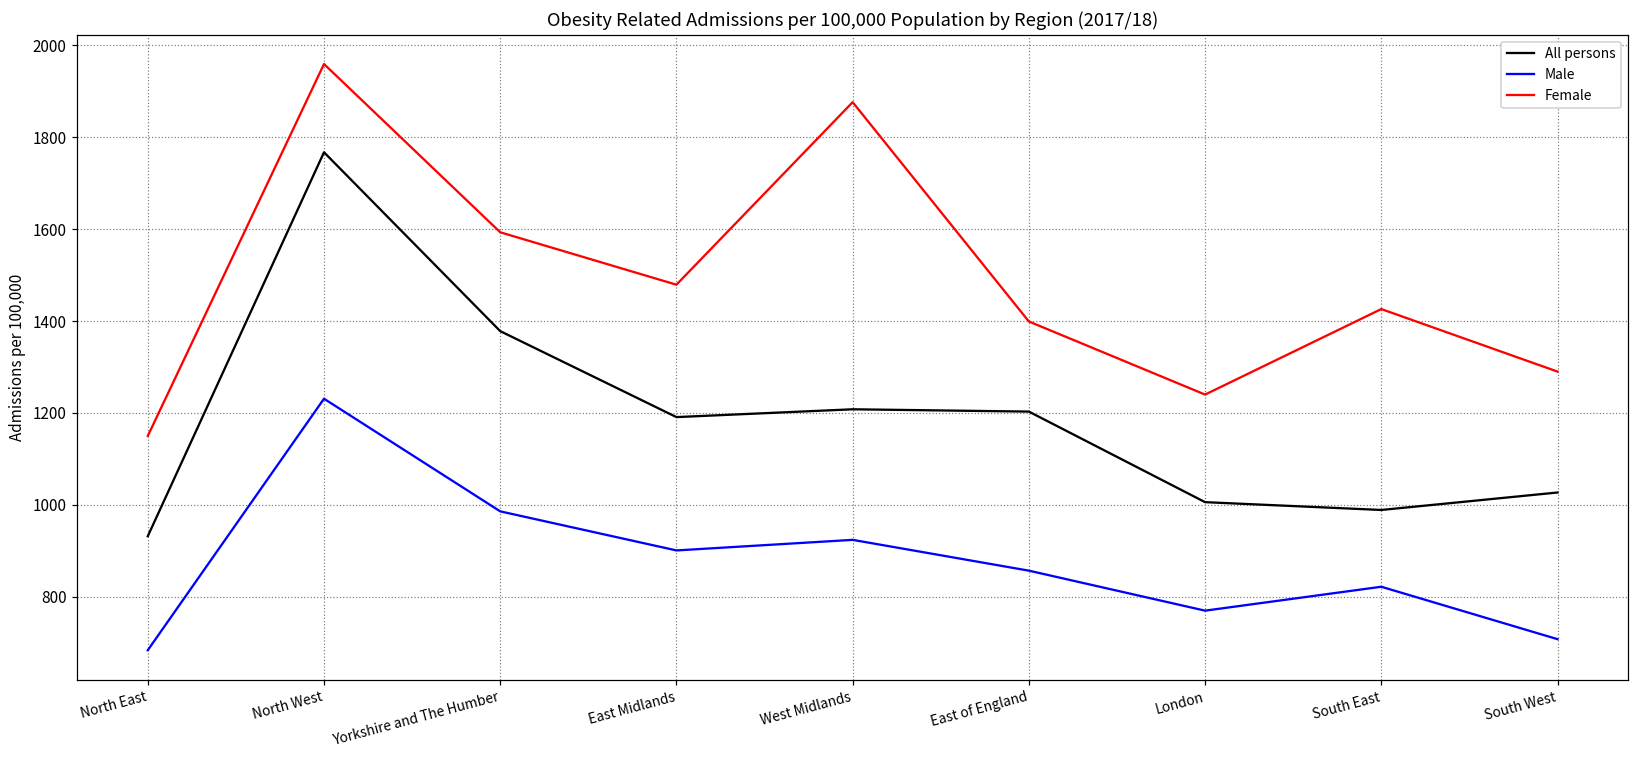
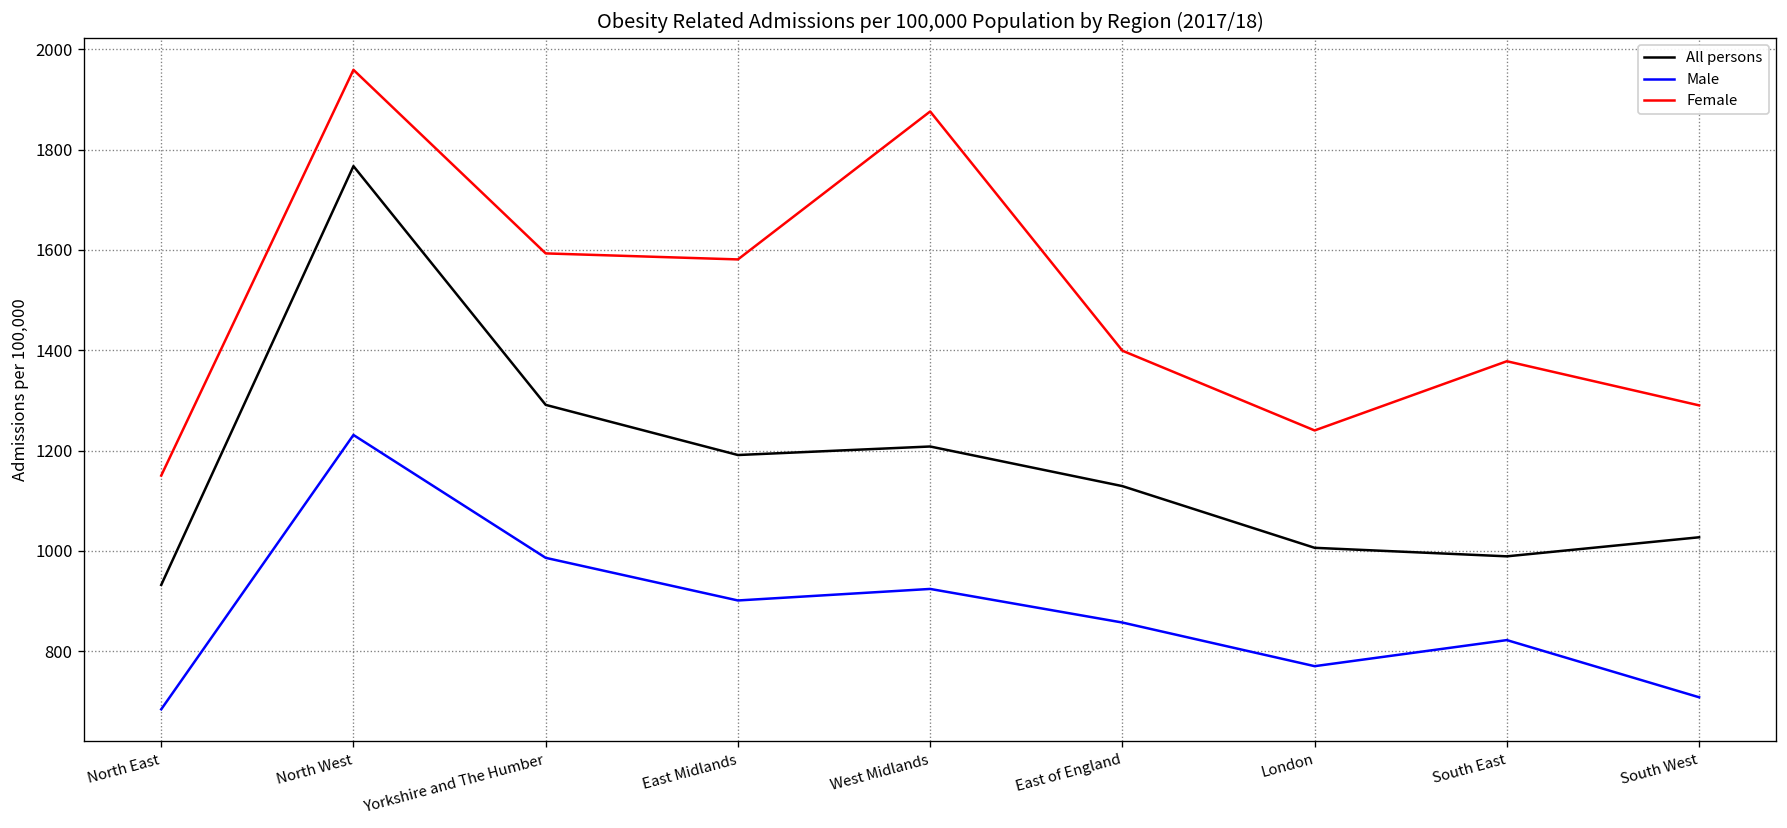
All persons, Yorkshire and The Humber: 1380 -> 1290
Female, East Midlands: 1480 -> 1580
All persons, East of England: 1200 -> 1130
Female, South East: 1430 -> 1380
